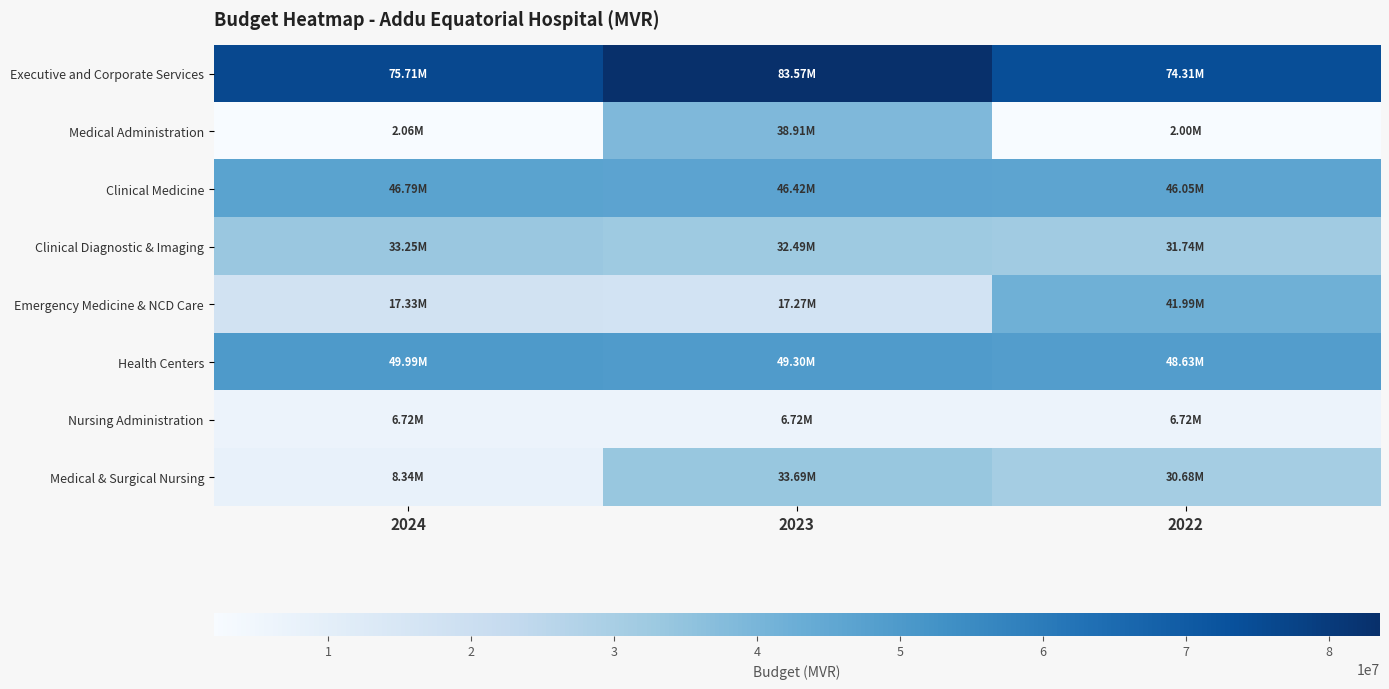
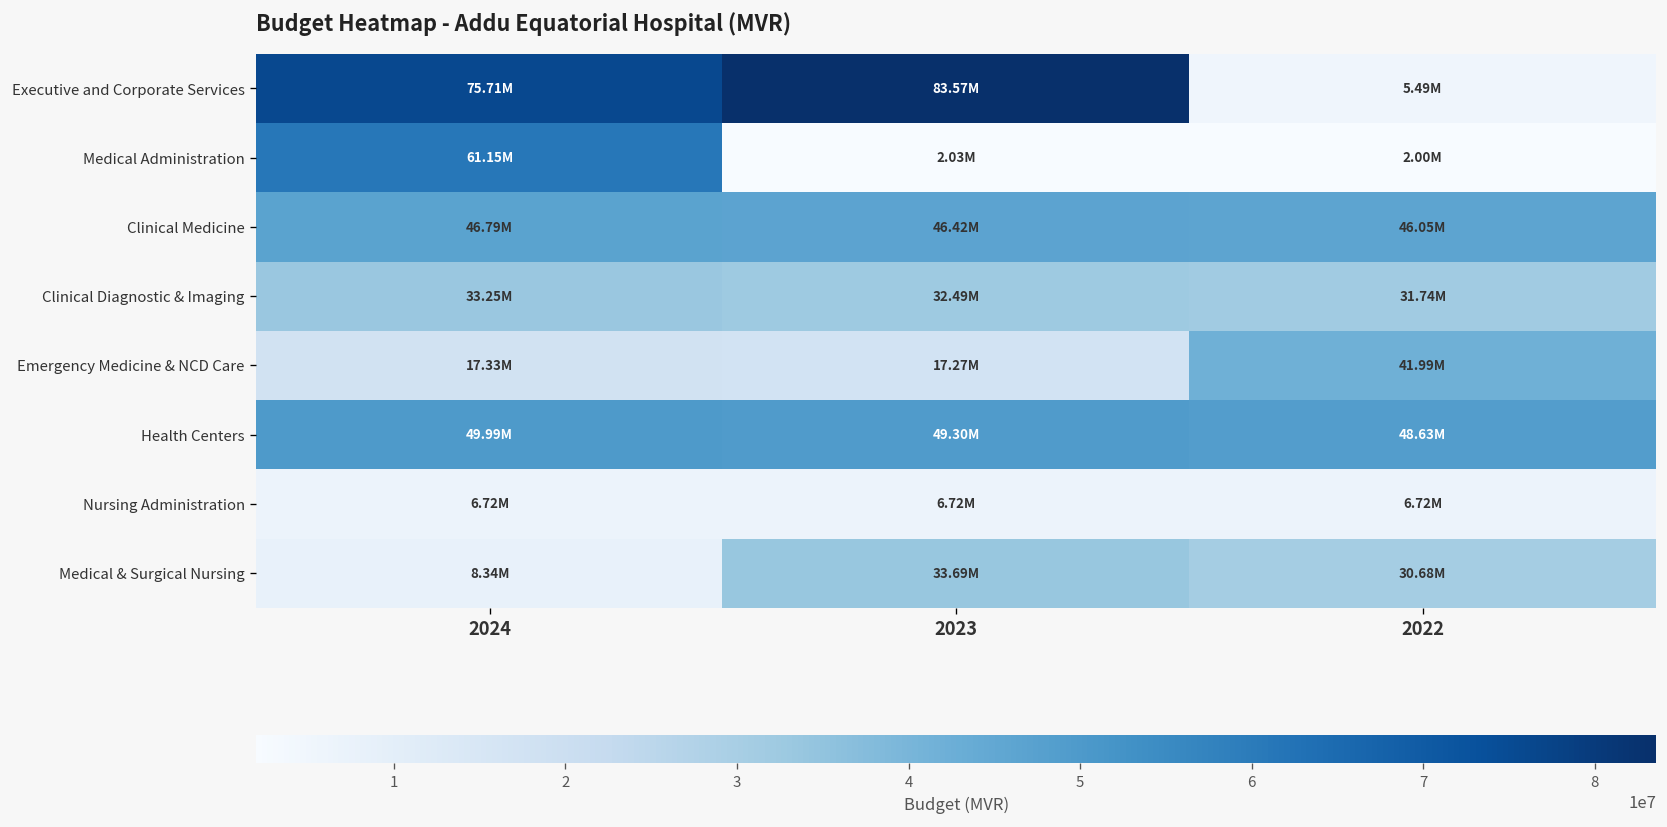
Executive and Corporate Services, 2022: 74.31M -> 5.49M
Medical Administration, 2024: 2.06M -> 61.15M
Medical Administration, 2023: 38.91M -> 2.03M
